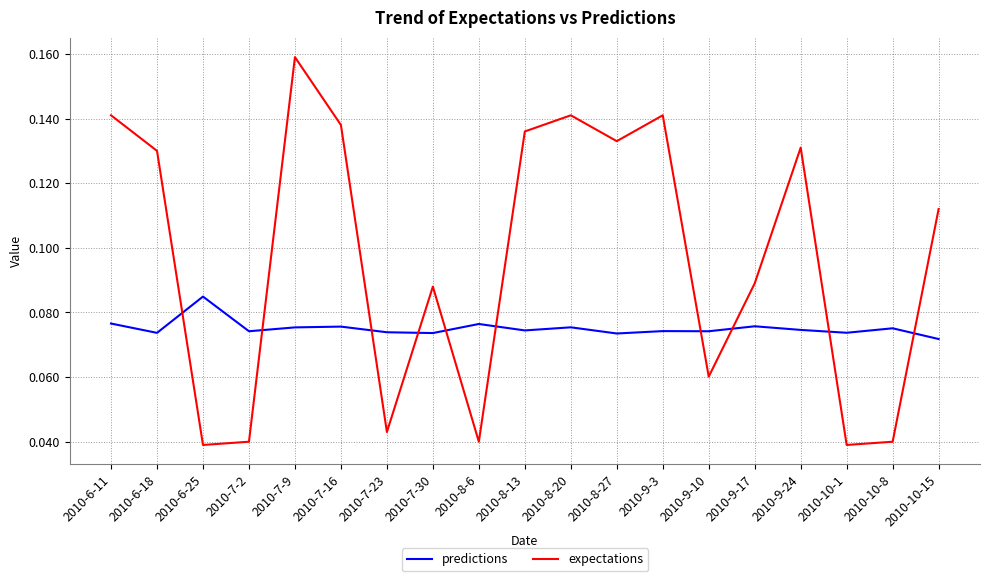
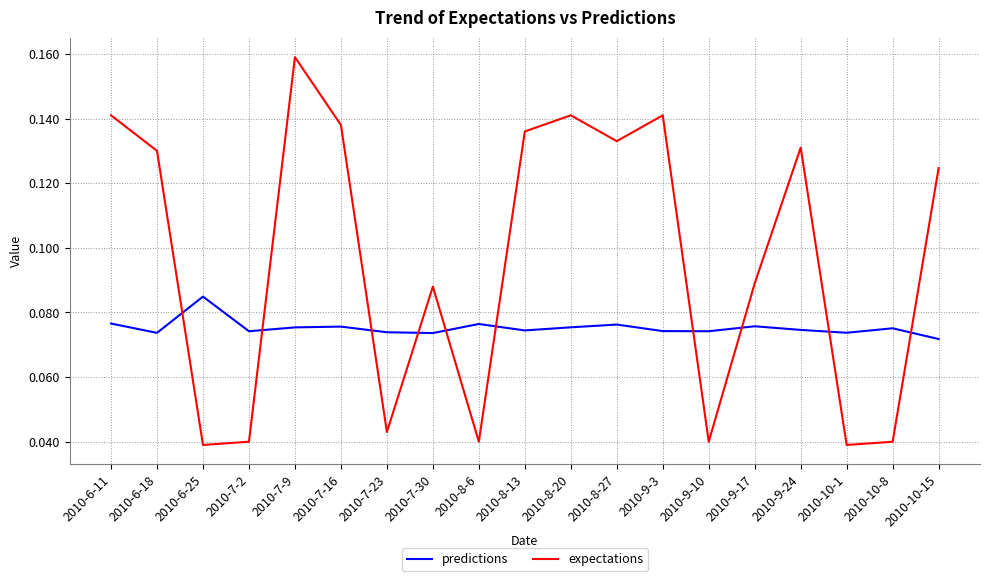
predictions, 2010-8-27: 0.073 -> 0.076
expectations, 2010-9-10: 0.060 -> 0.040
expectations, 2010-10-15: 0.112 -> 0.125
